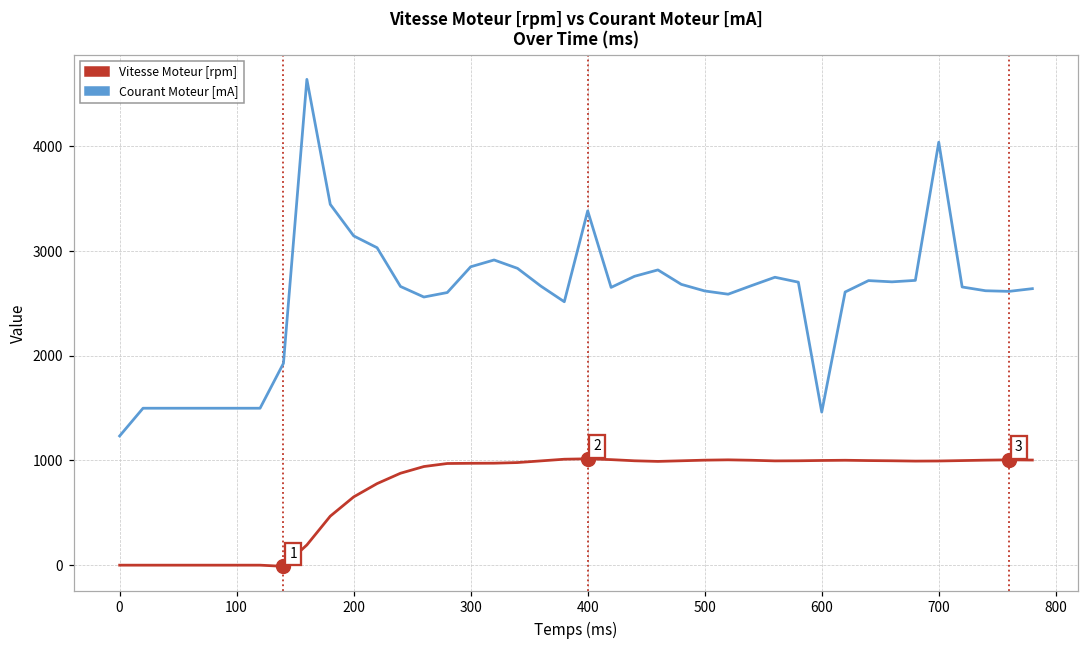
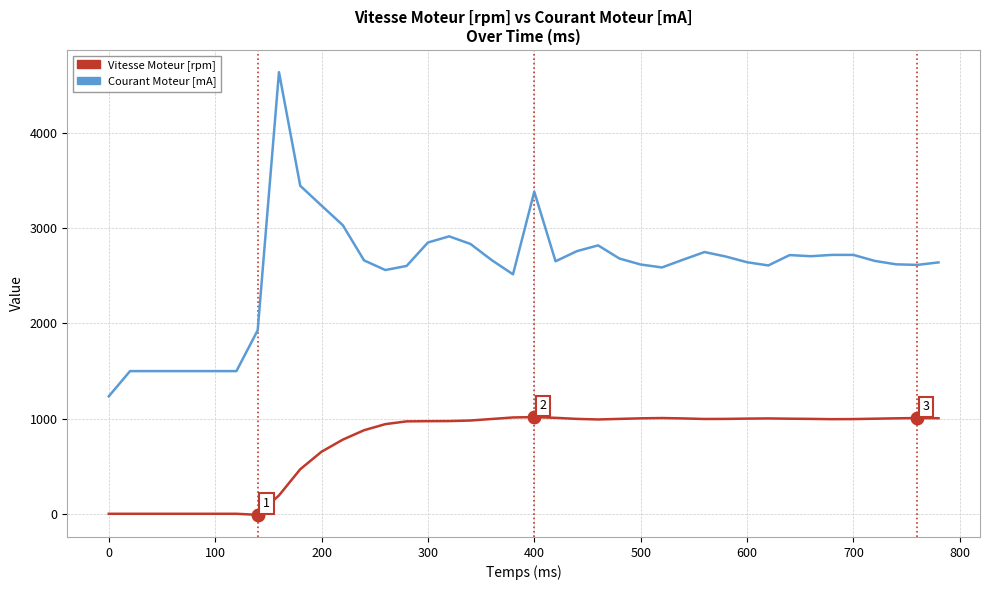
Courant Moteur [mA], 200: 3100 -> 3200
Courant Moteur [mA], 600: 1500 -> 2600
Courant Moteur [mA], 700: 4000 -> 2700
